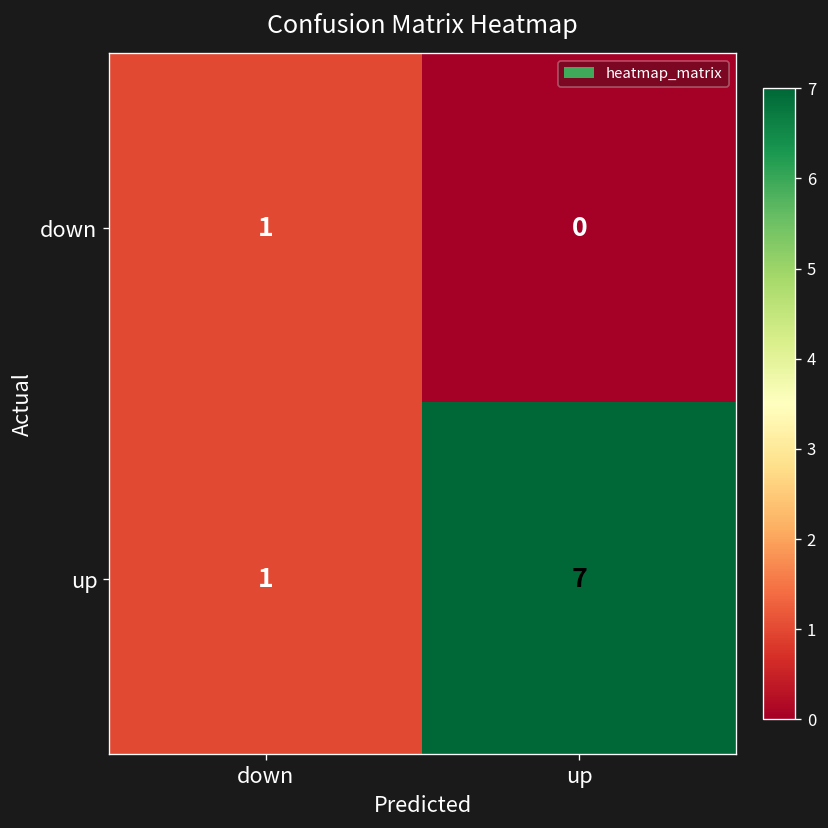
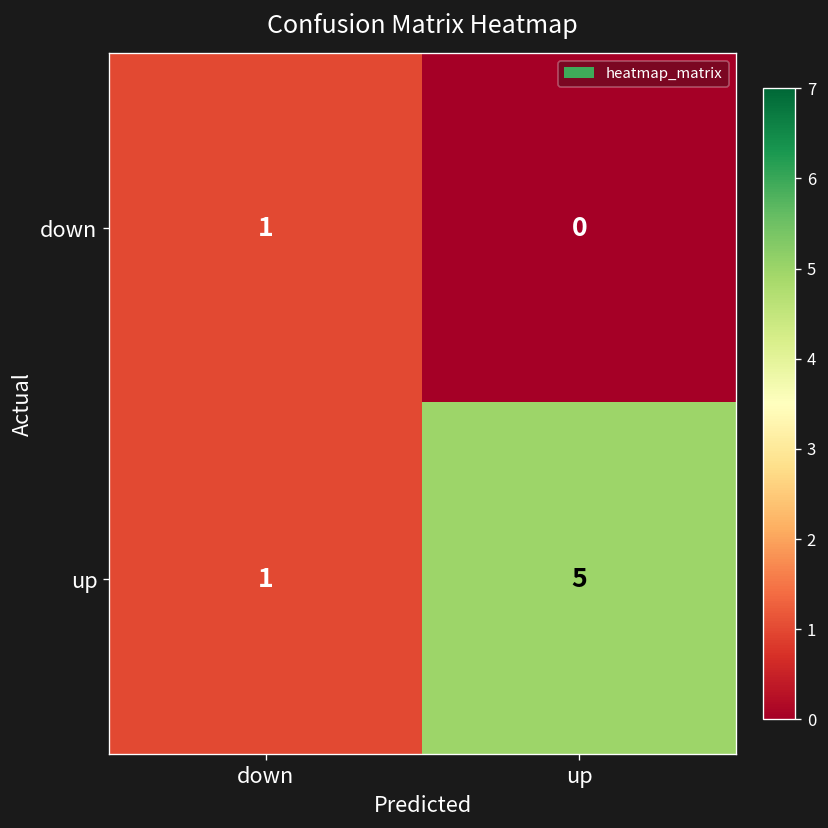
up, up: 7 -> 5
